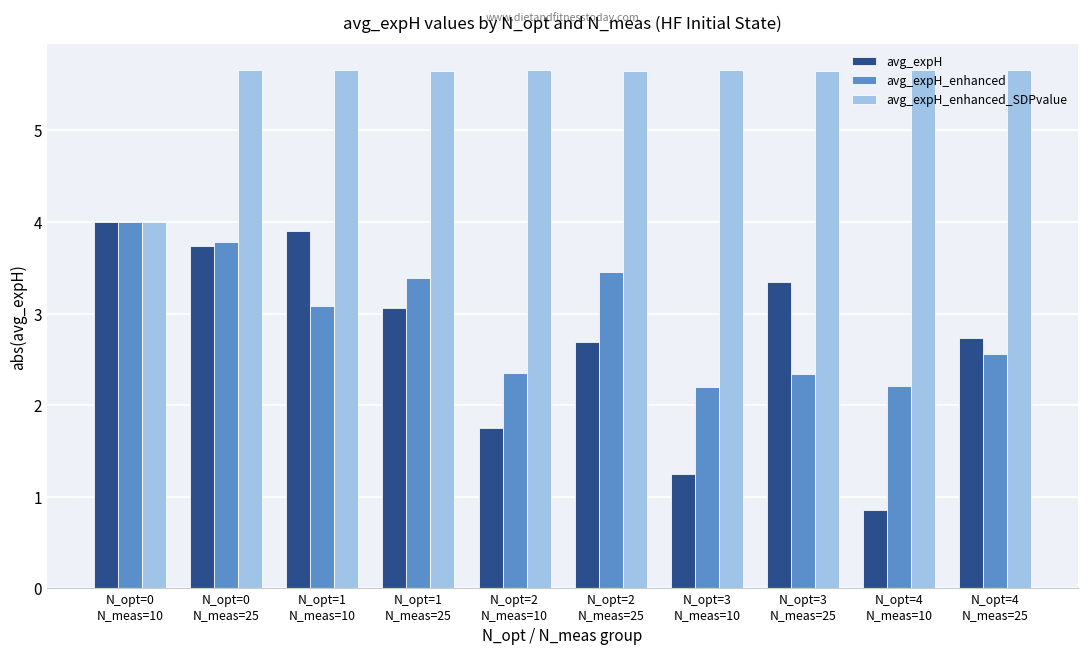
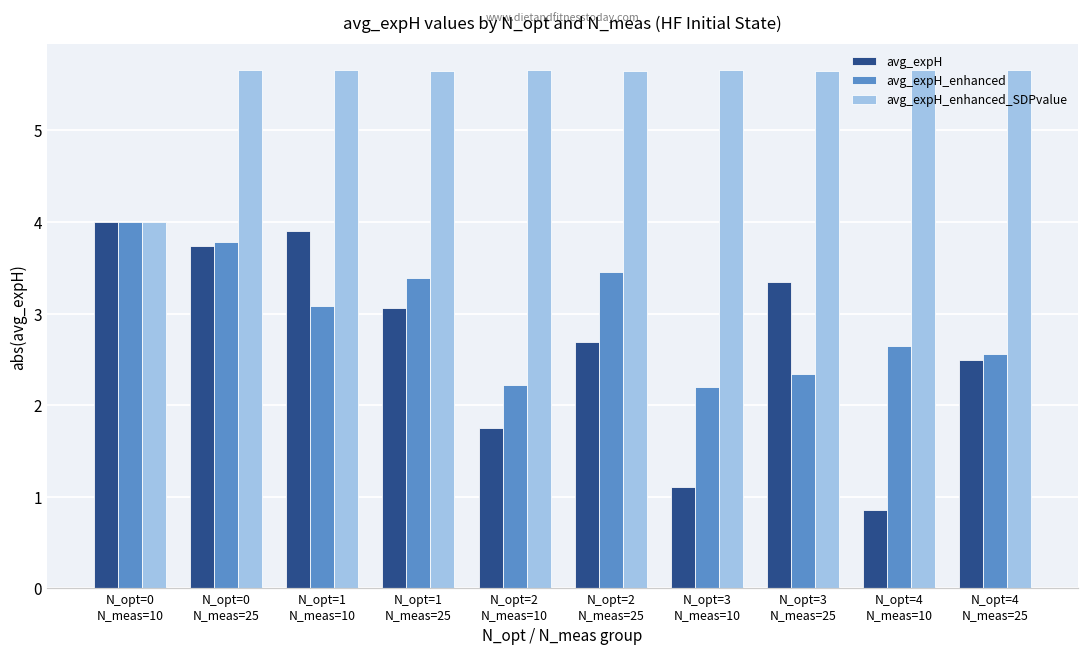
avg_expH_enhanced, N_opt=2 N_meas=10: 2.4 -> 2.2
avg_expH, N_opt=3 N_meas=10: 1.3 -> 1.1
avg_expH_enhanced, N_opt=4 N_meas=10: 2.2 -> 2.6
avg_expH, N_opt=4 N_meas=25: 2.7 -> 2.5
